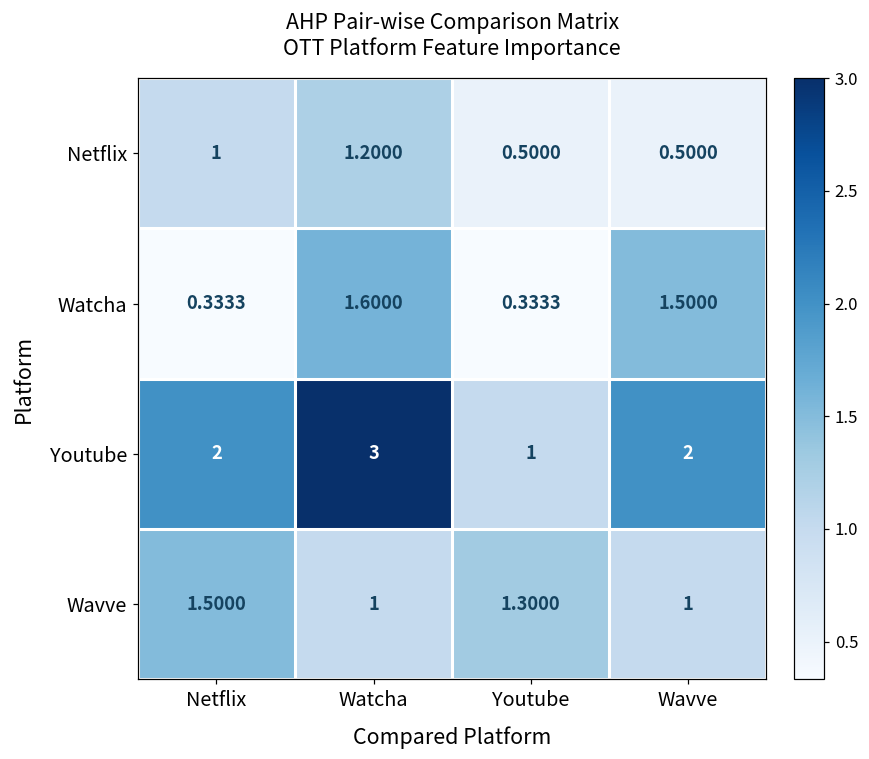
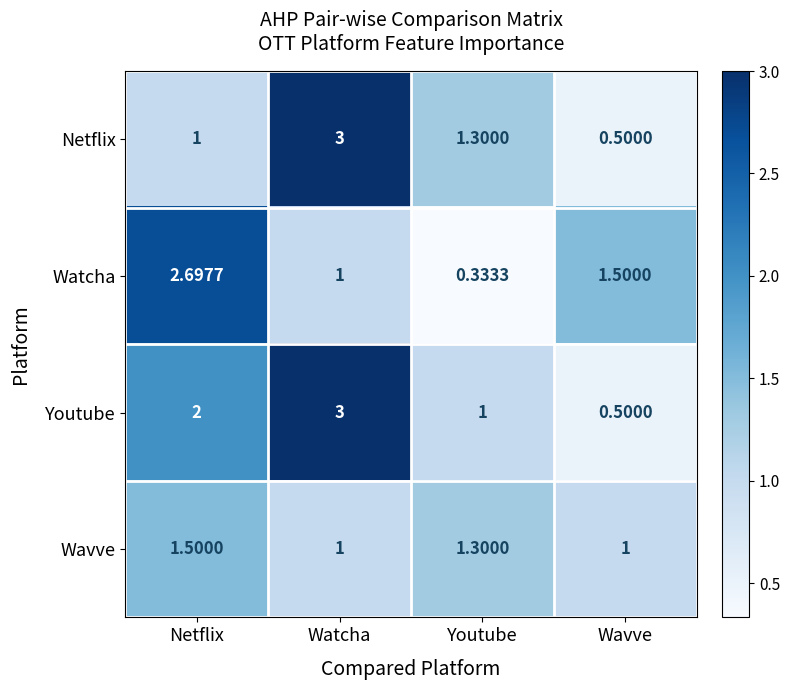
Netflix, Watcha: 1.2000 -> 3
Netflix, Youtube: 0.5000 -> 1.3000
Watcha, Netflix: 0.3333 -> 2.6977
Watcha, Watcha: 1.6000 -> 1
Youtube, Wavve: 2 -> 0.5000
